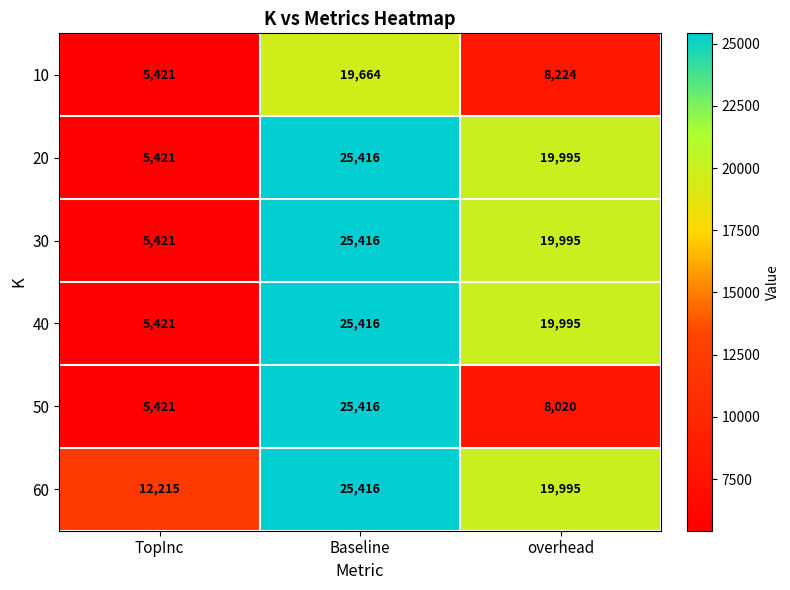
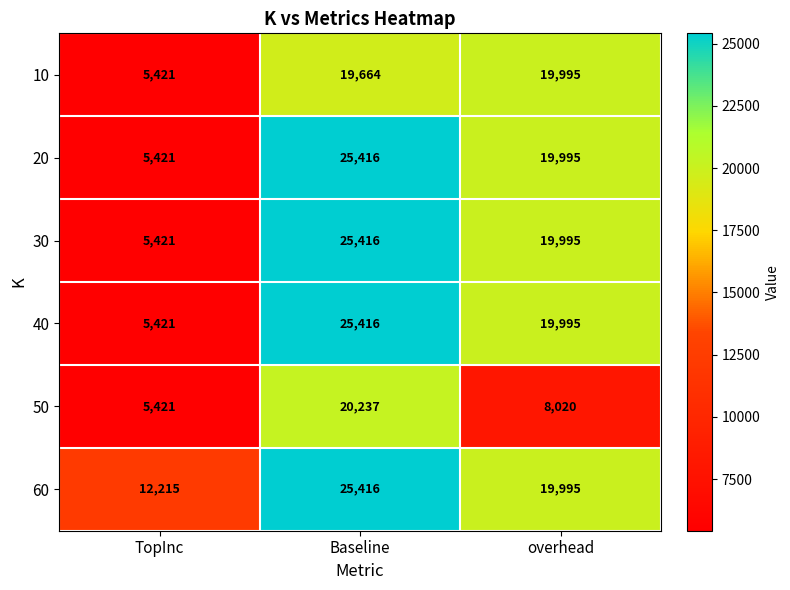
10, overhead: 8,224 -> 19,995
50, Baseline: 25,416 -> 20,237
